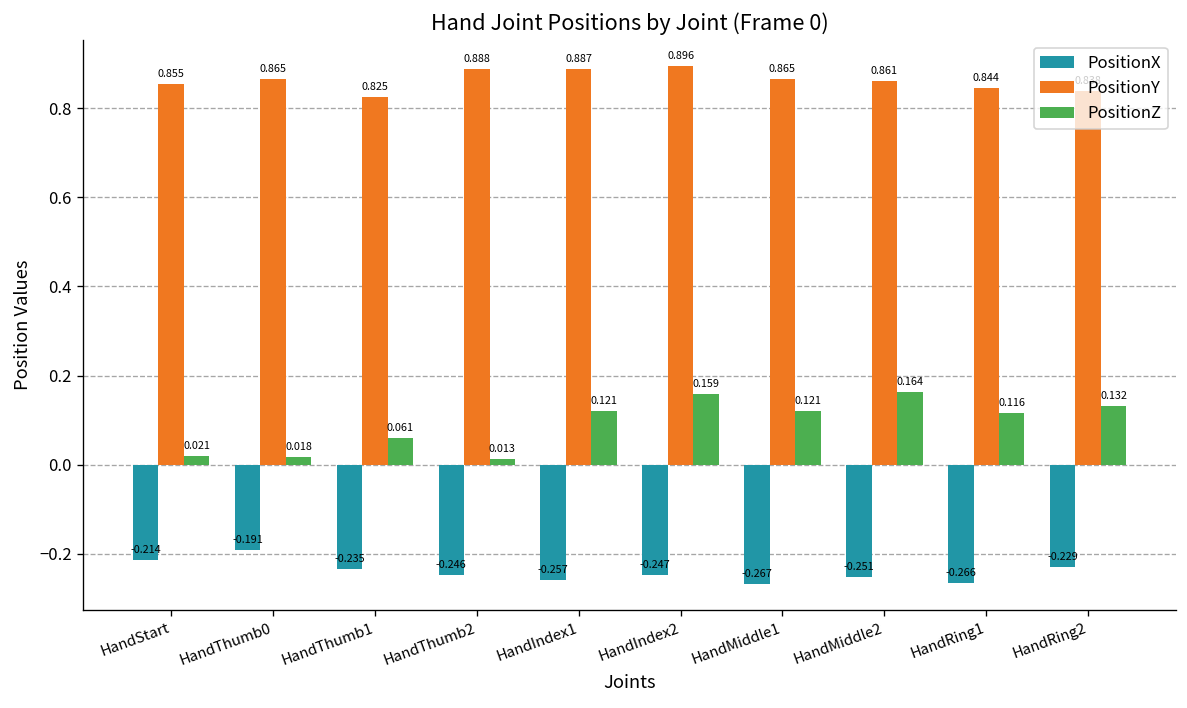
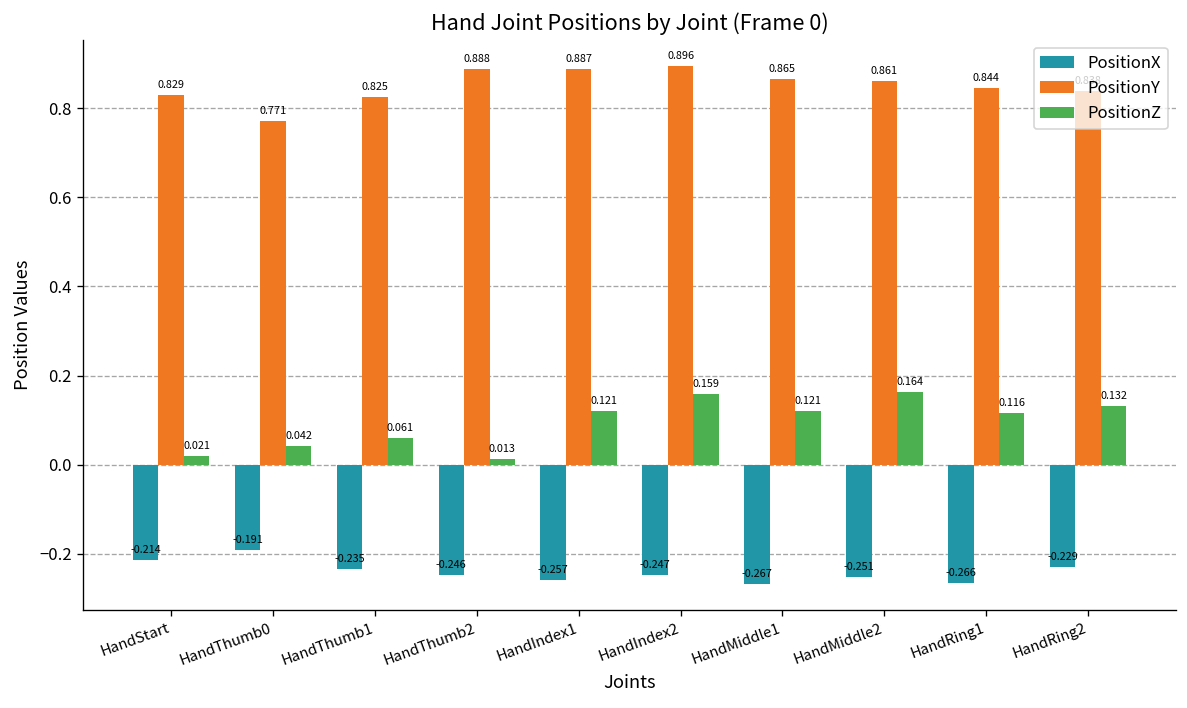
PositionY, HandStart: 0.855 -> 0.829
PositionY, HandThumb0: 0.865 -> 0.771
PositionZ, HandThumb0: 0.018 -> 0.042
